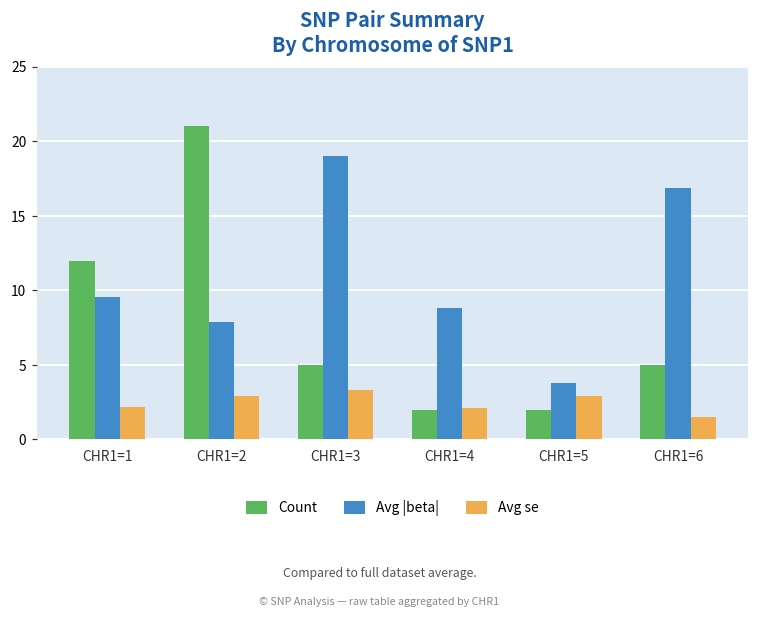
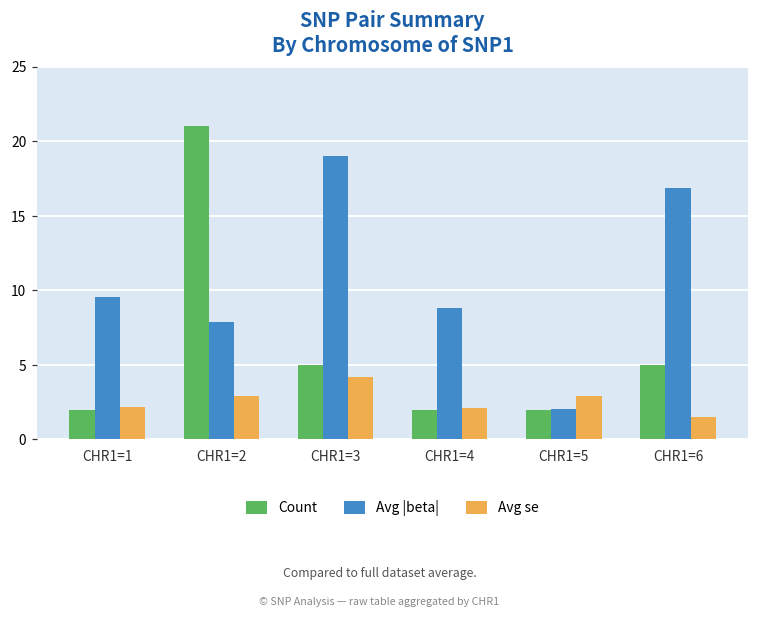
Count, CHR1=1: 12 -> 2
Avg se, CHR1=3: 3.3 -> 4.2
Avg |beta|, CHR1=5: 3.8 -> 2.0
